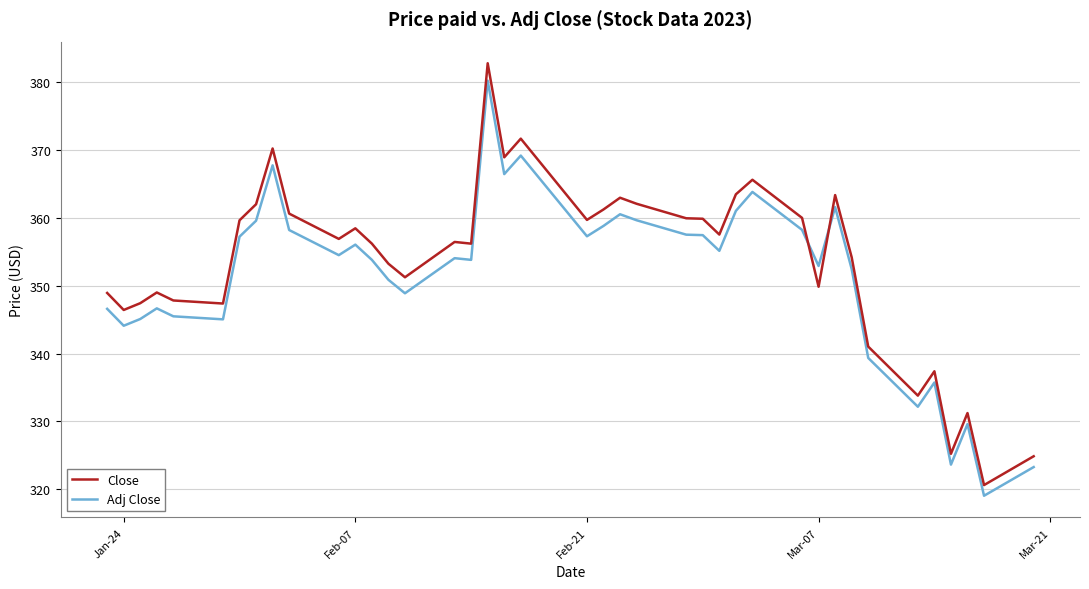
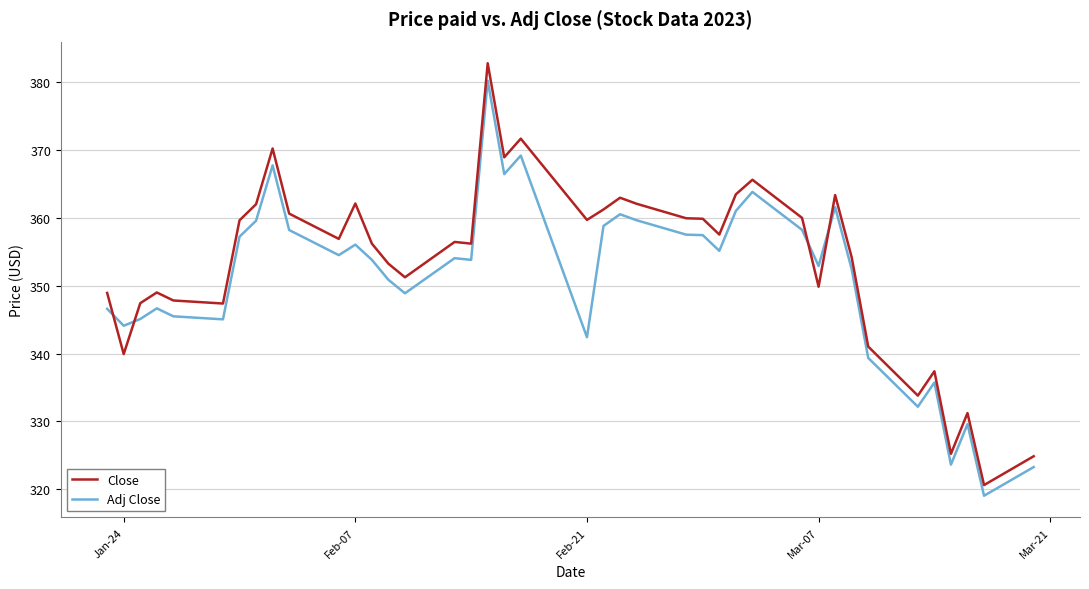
Close, Jan-24: 346 -> 340
Close, Feb-07: 358 -> 362
Adj Close, Feb-21: 357 -> 342
